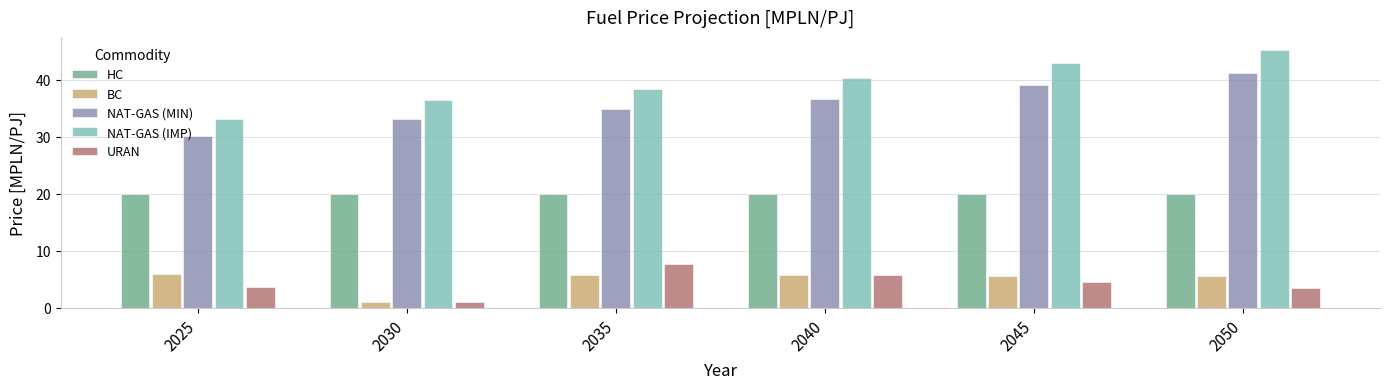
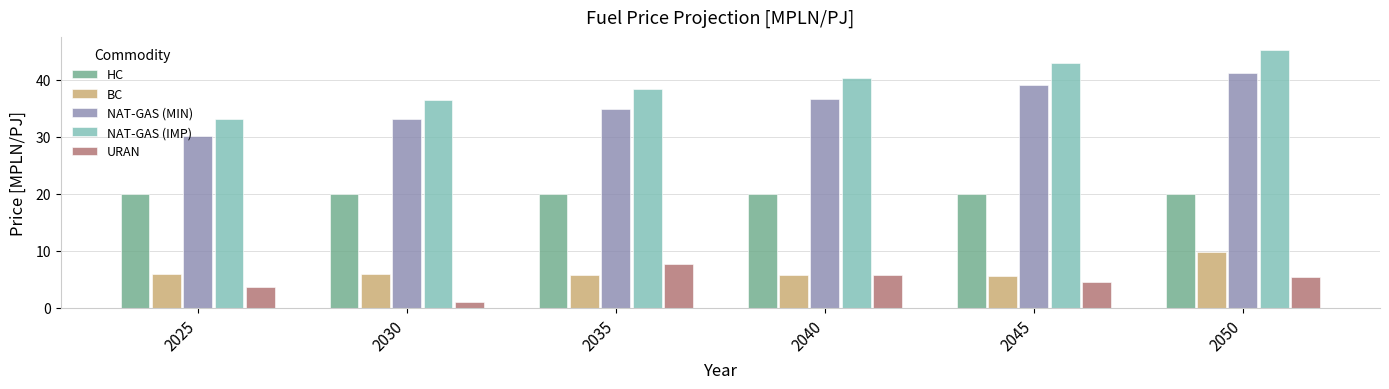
BC, 2030: 1 -> 6
BC, 2050: 6 -> 10
URAN, 2050: 4 -> 5
